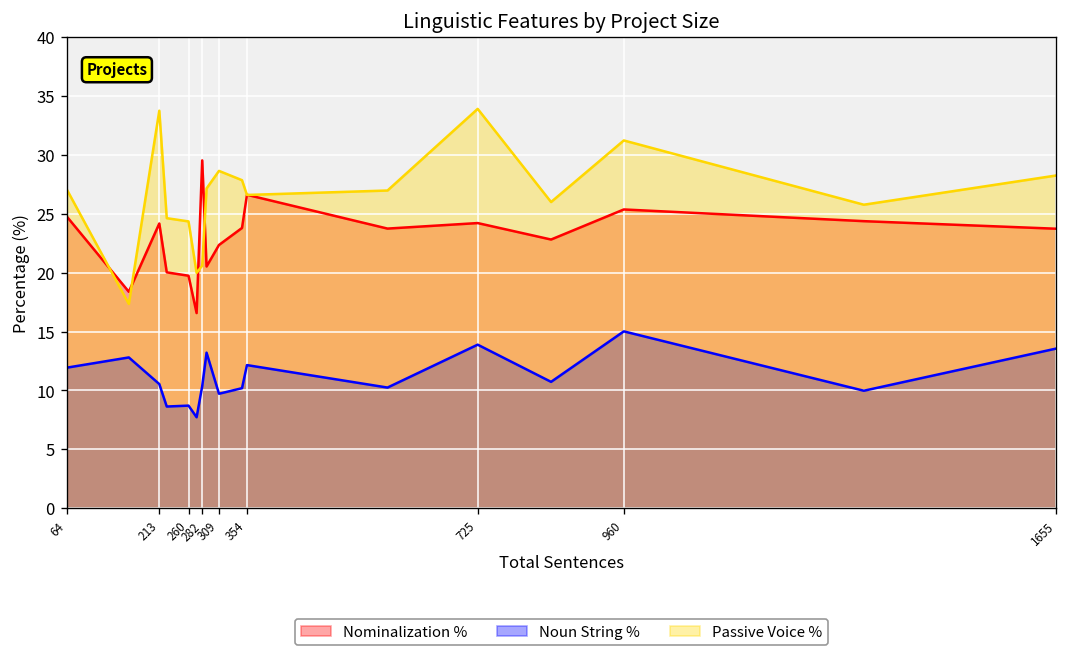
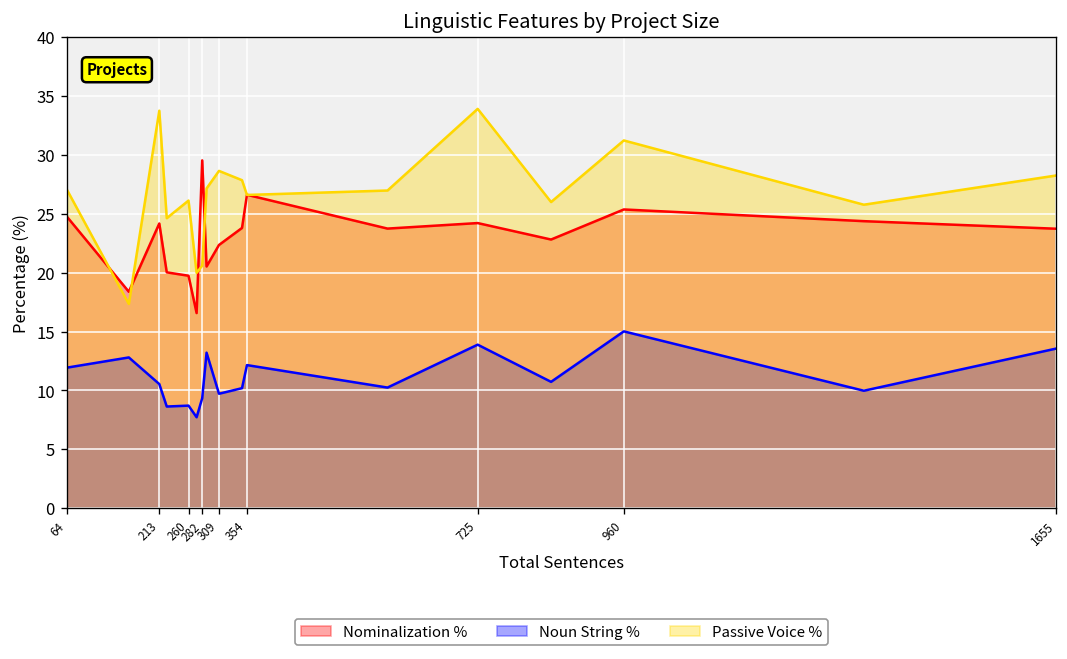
Passive Voice %, 260: 24 -> 26
Noun String %, 282: 10 -> 9
